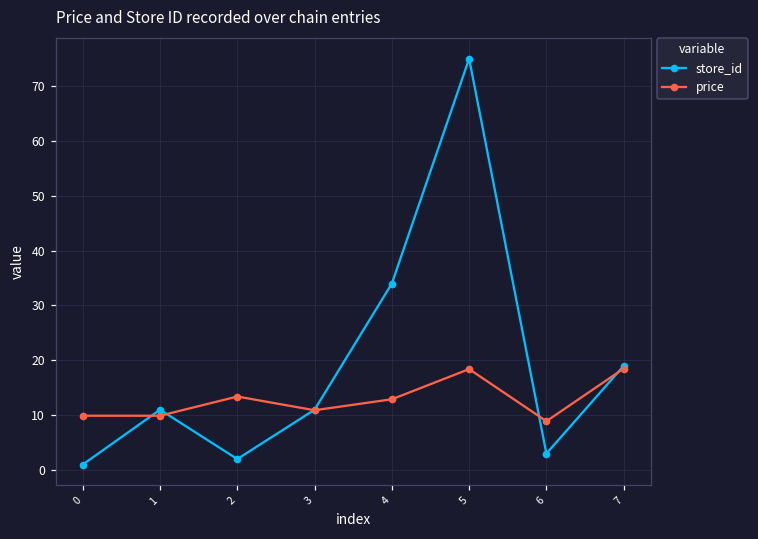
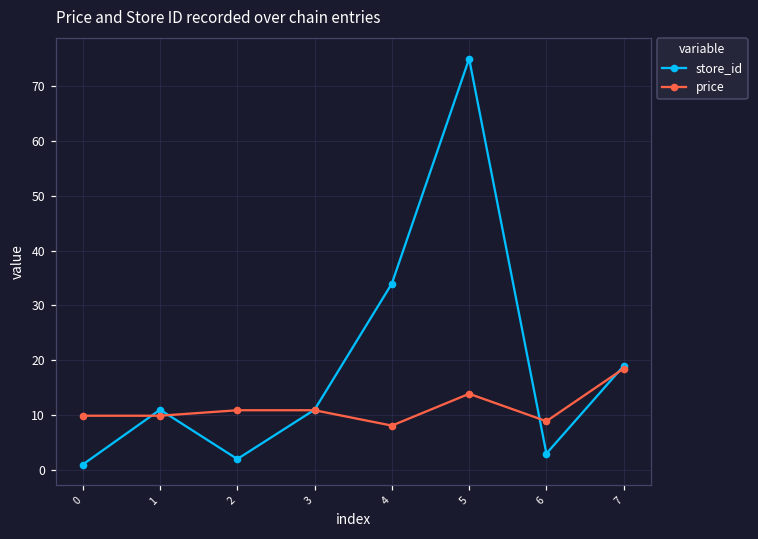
price, 2: 13 -> 11
price, 4: 13 -> 8
price, 5: 18 -> 14
